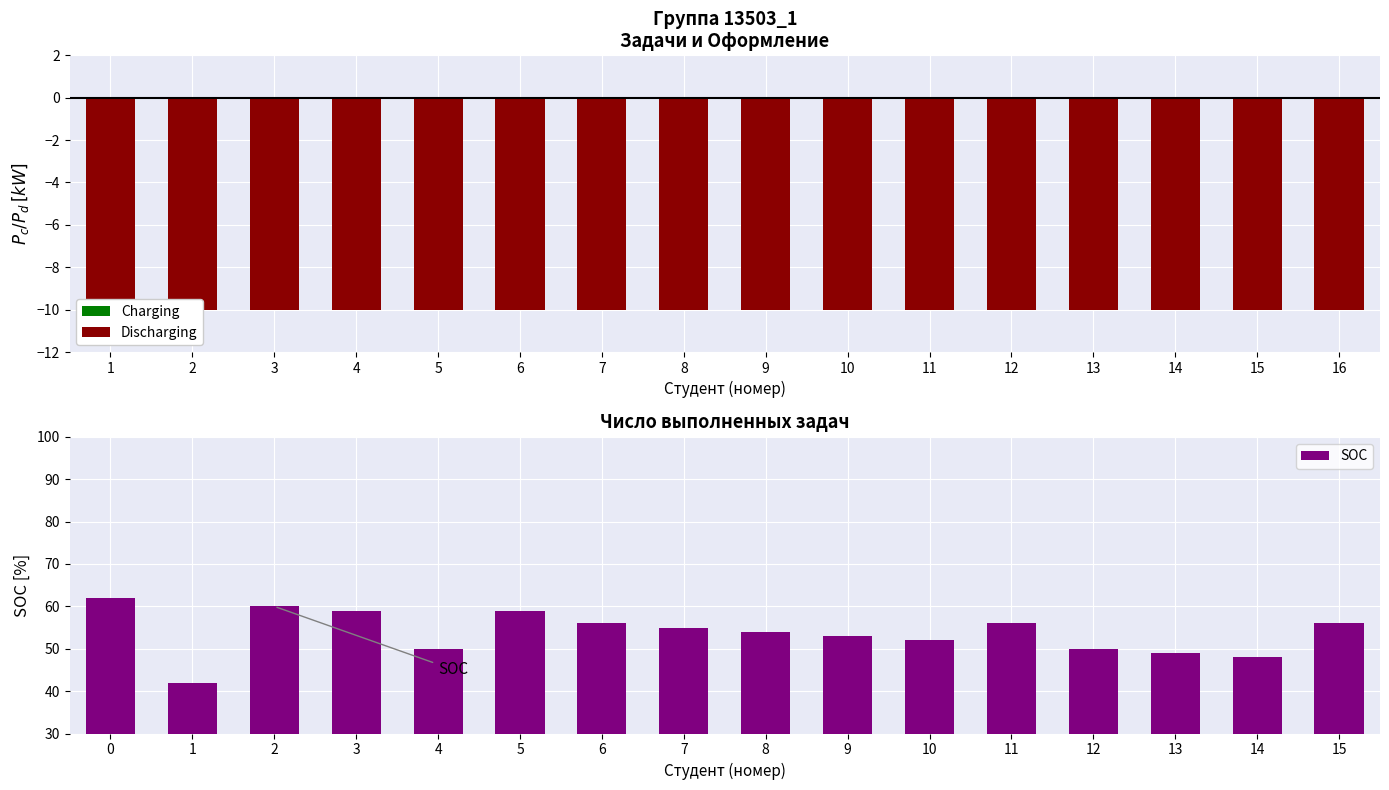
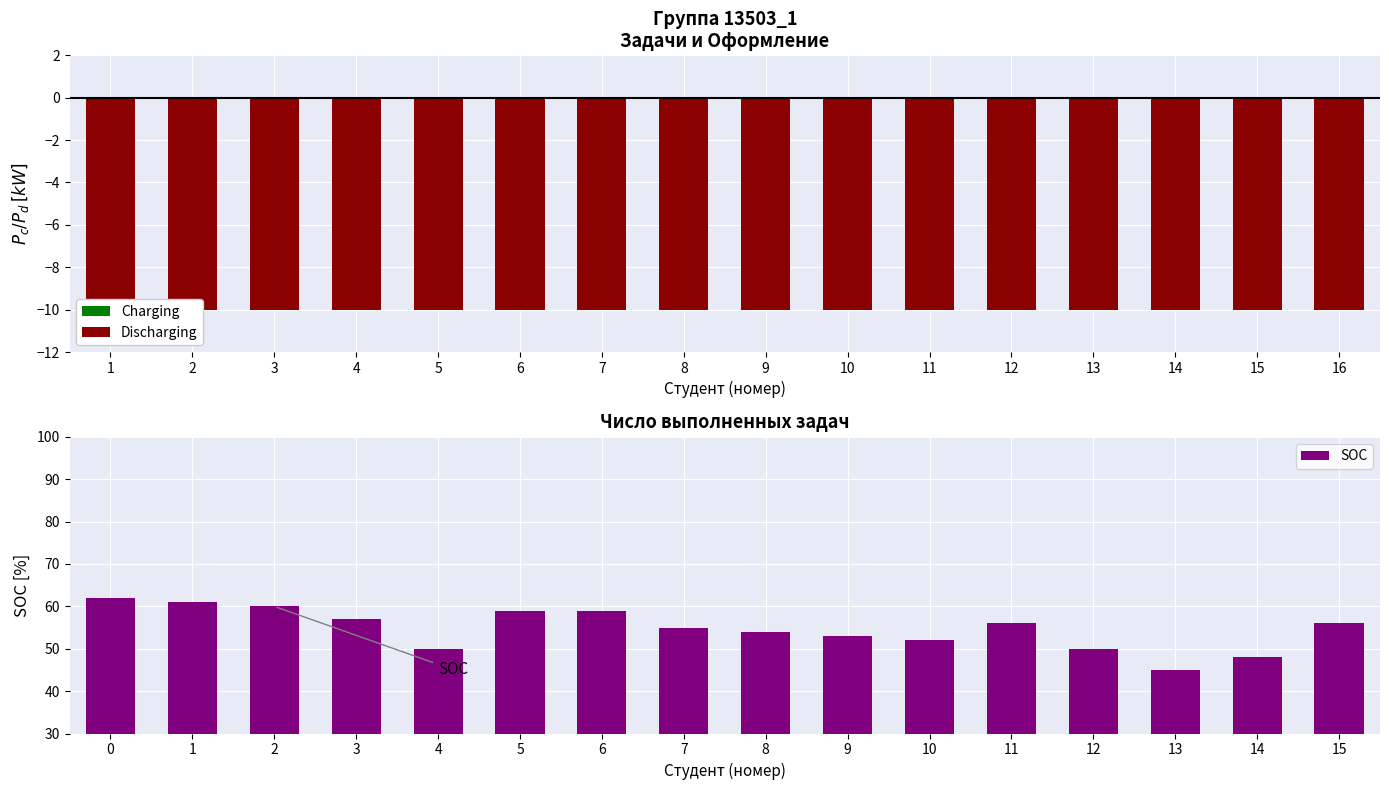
Число выполненных задач, 1: 42 -> 61
Число выполненных задач, 3: 59 -> 57
Число выполненных задач, 6: 56 -> 59
Число выполненных задач, 13: 49 -> 45
